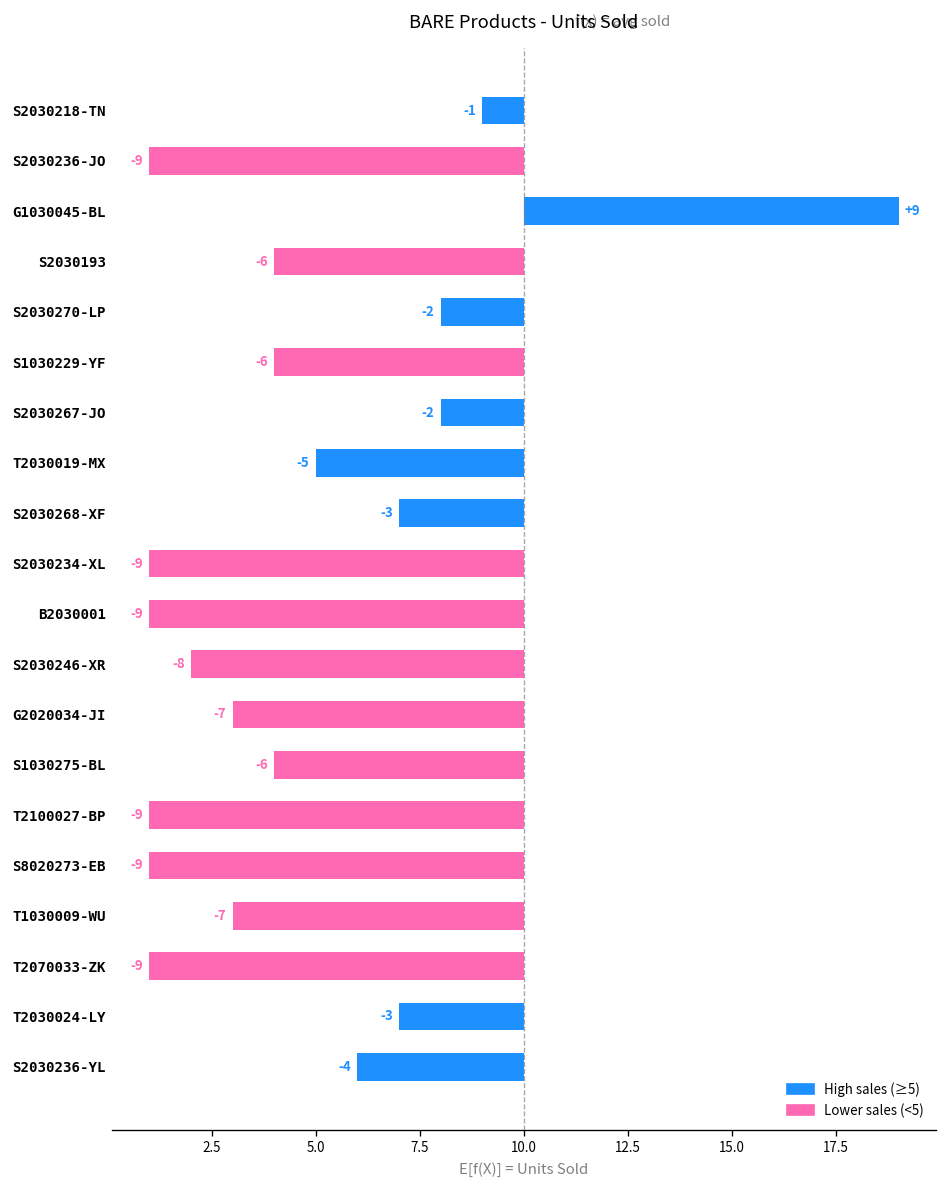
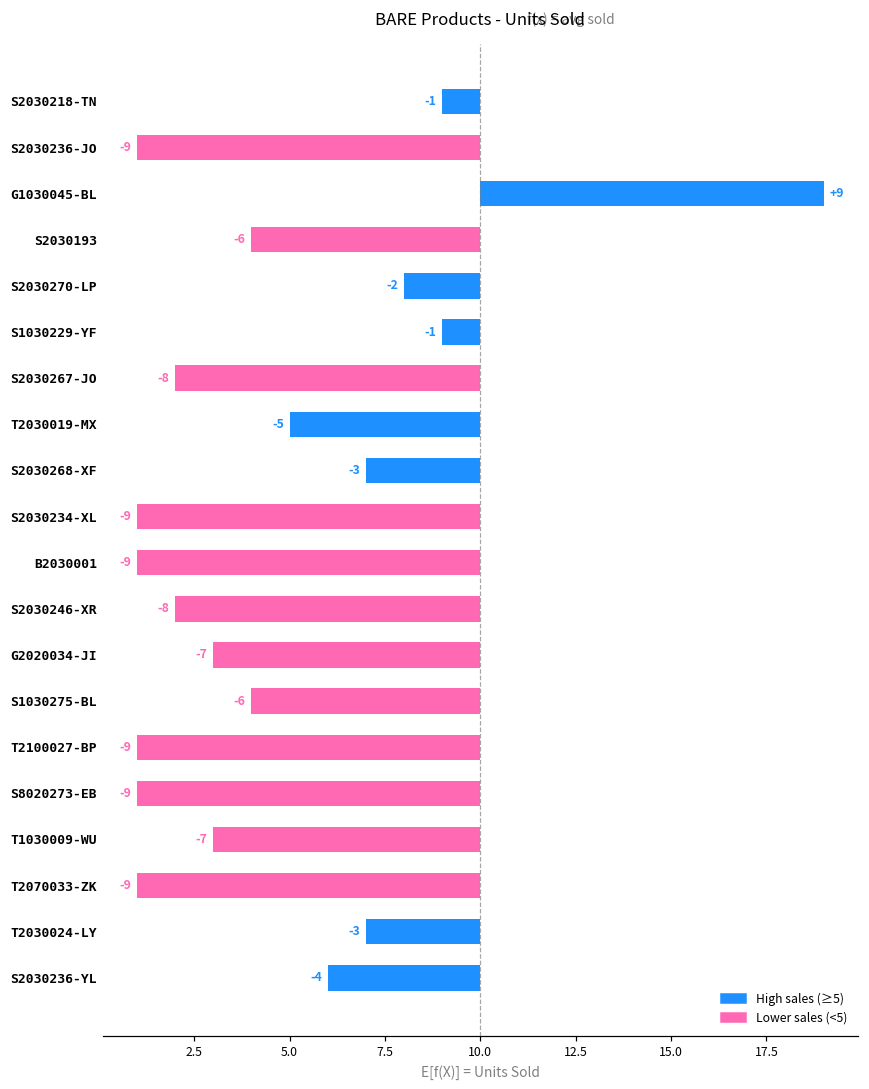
S1030229-YF: -6 -> -1
S2030267-JO: -2 -> -8
